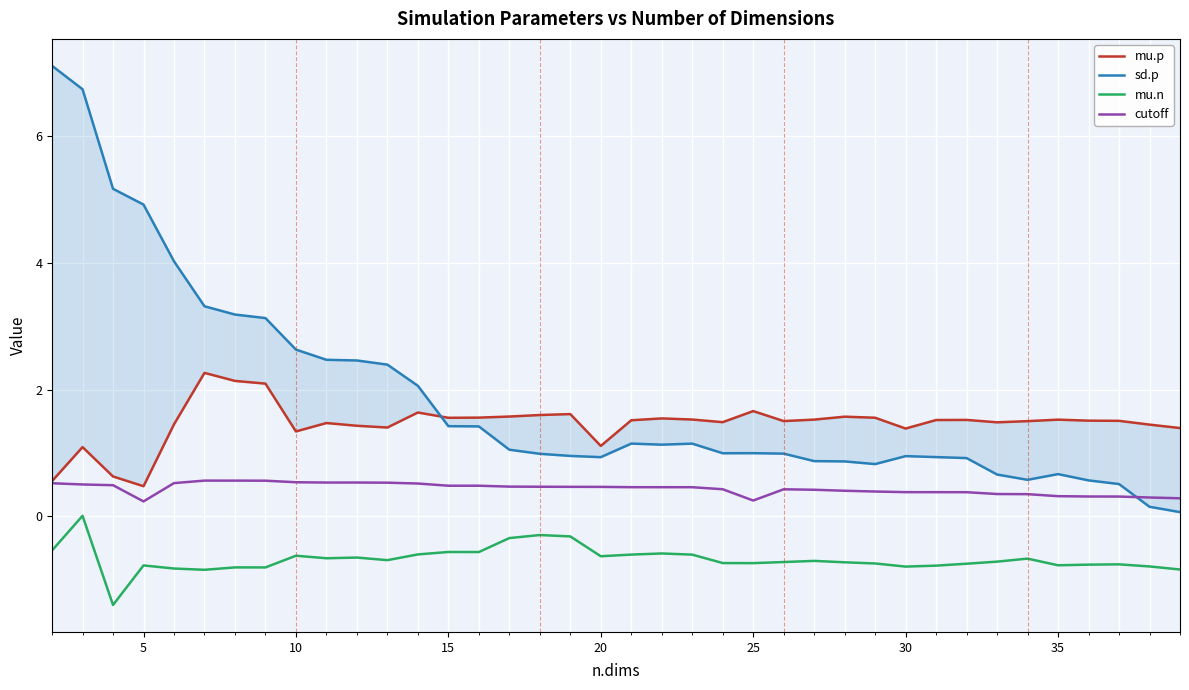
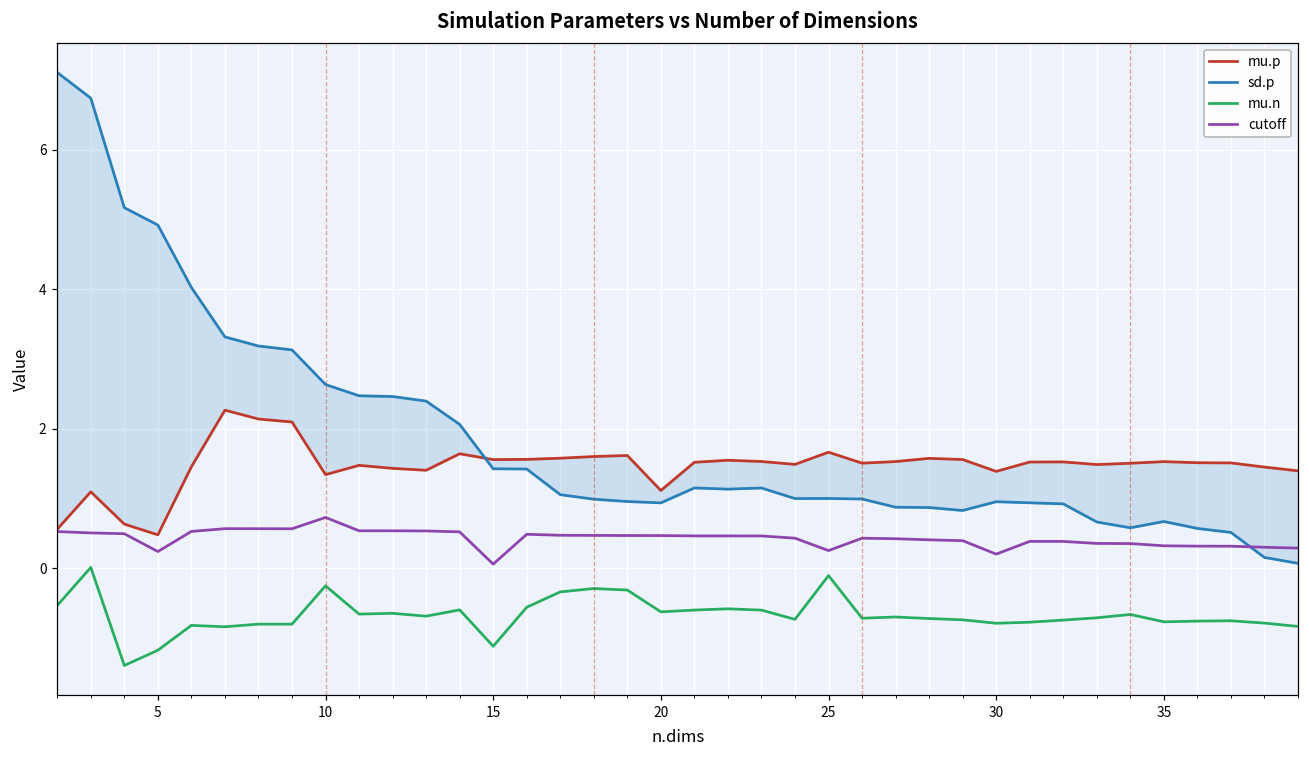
mu.n, 5: -0.8 -> -1.2
mu.n, 10: -0.6 -> -0.3
cutoff, 10: 0.5 -> 0.7
mu.n, 15: -0.6 -> -1.1
cutoff, 15: 0.5 -> 0.1
mu.n, 25: -0.7 -> -0.1
cutoff, 30: 0.4 -> 0.2
